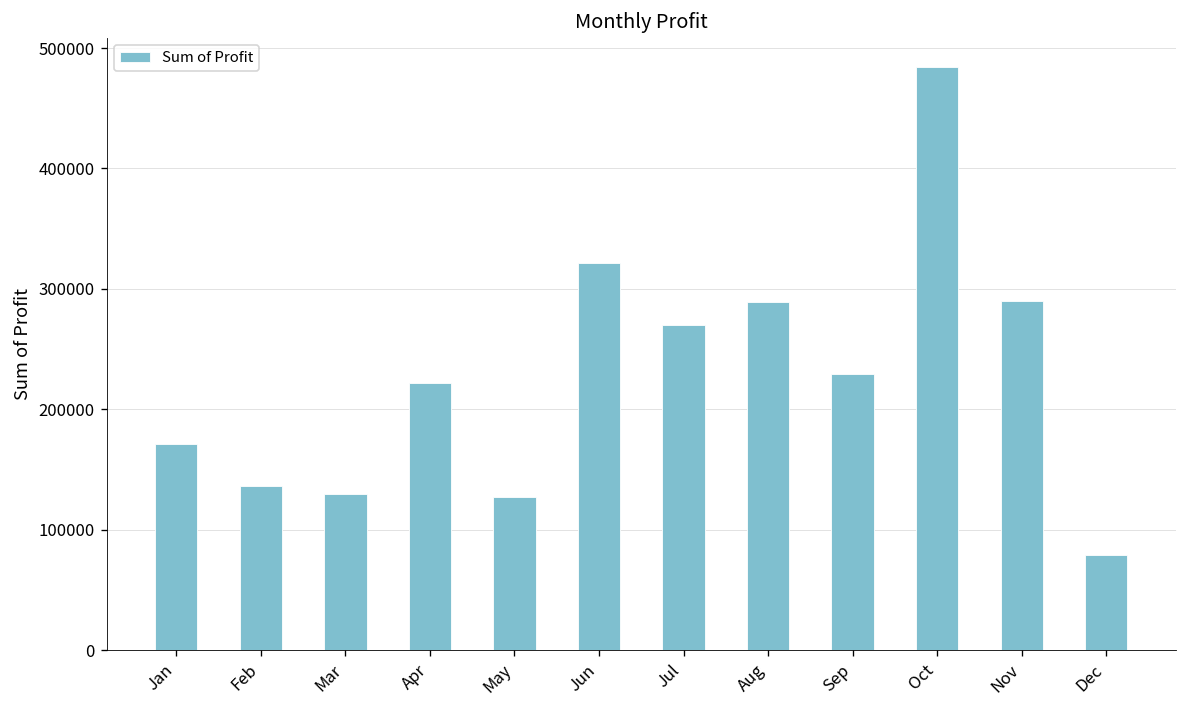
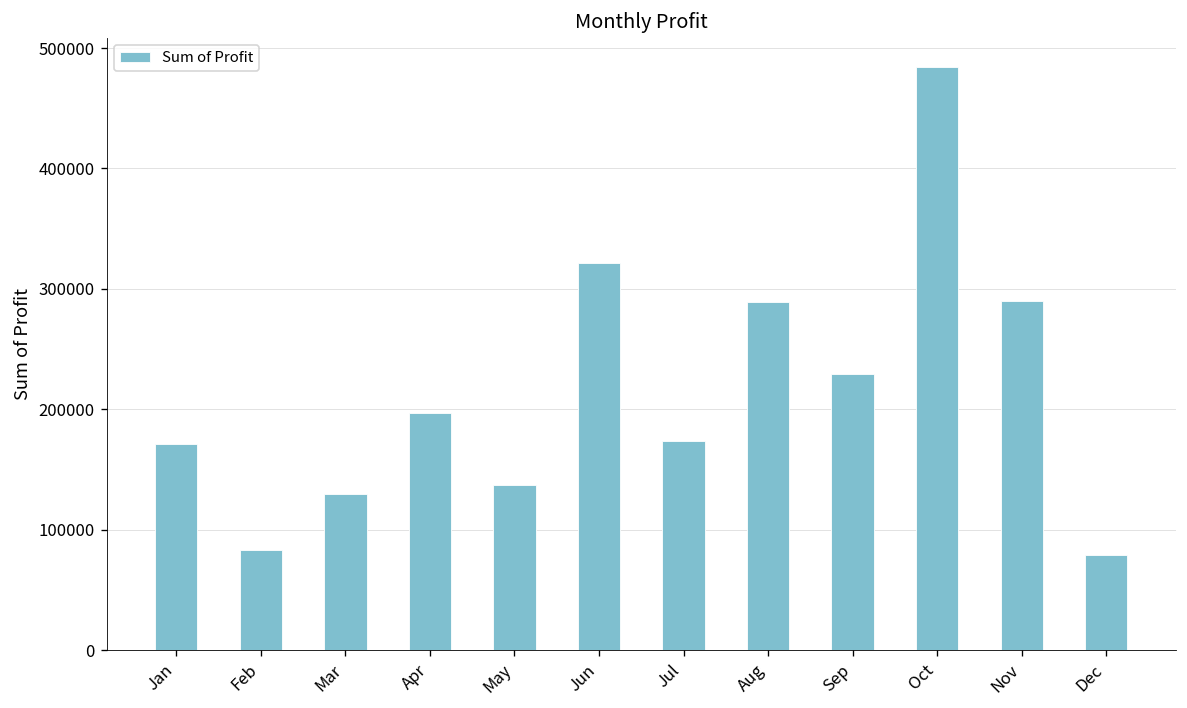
Feb: 136000 -> 83000
Apr: 222000 -> 197000
May: 127000 -> 137000
Jul: 270000 -> 174000
